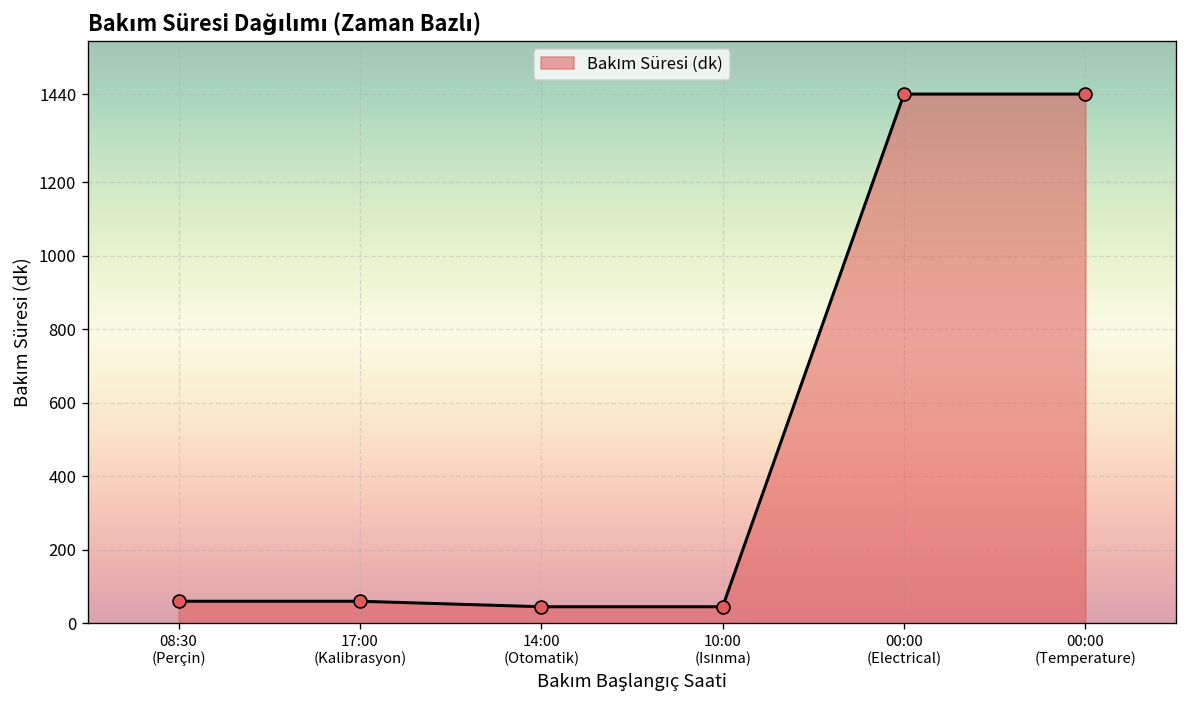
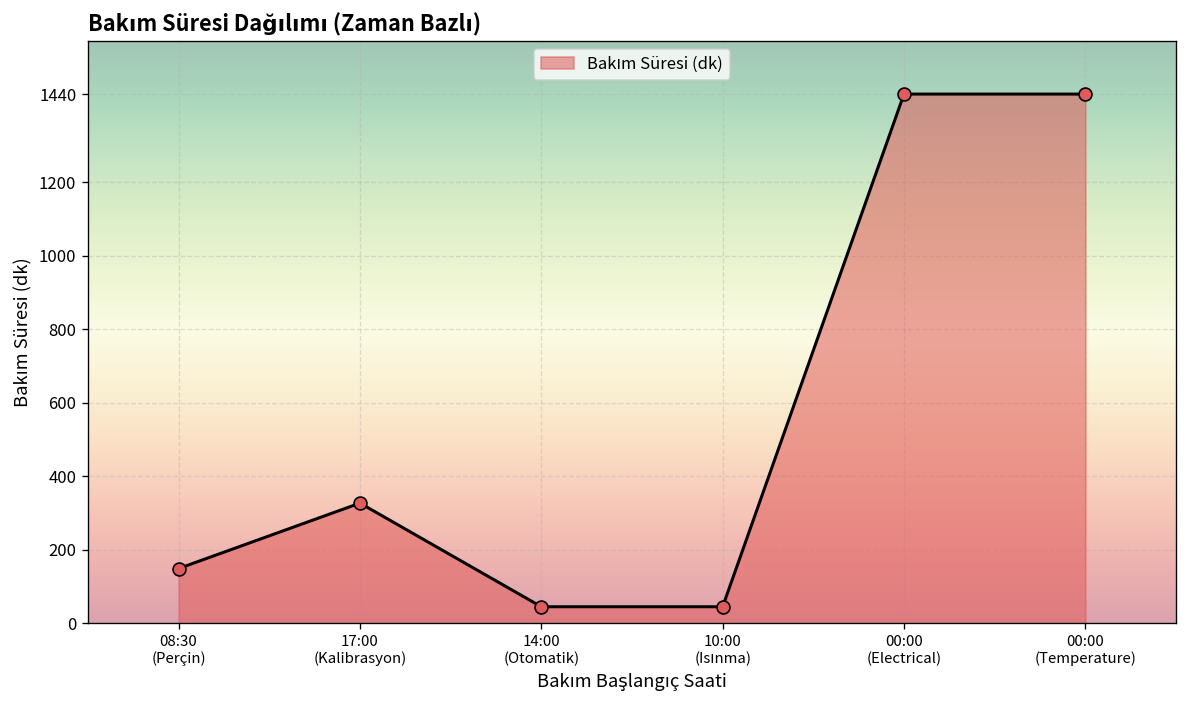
08:30 (Perçin): 60 -> 150
17:00 (Kalibrasyon): 60 -> 330
